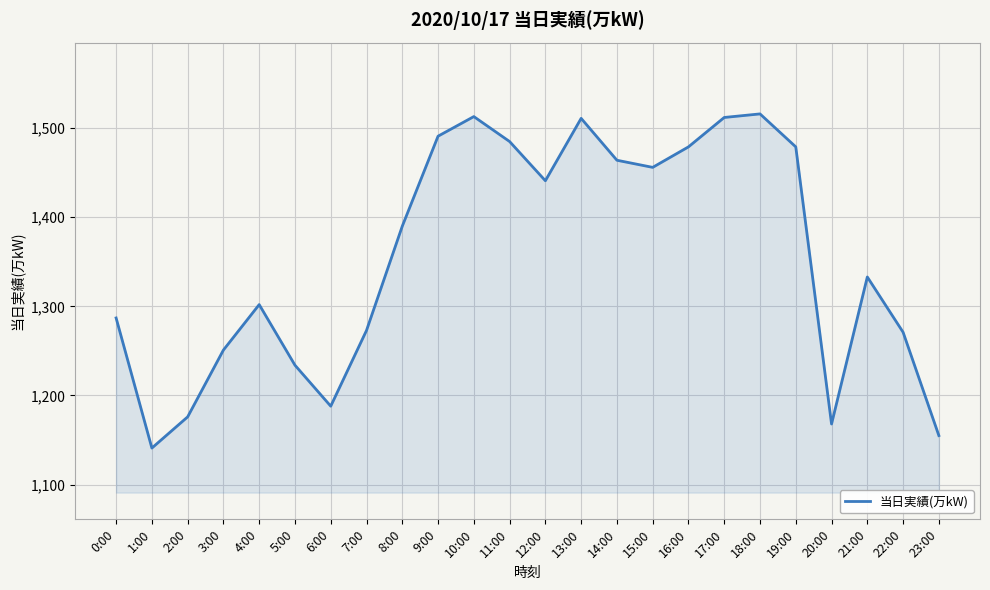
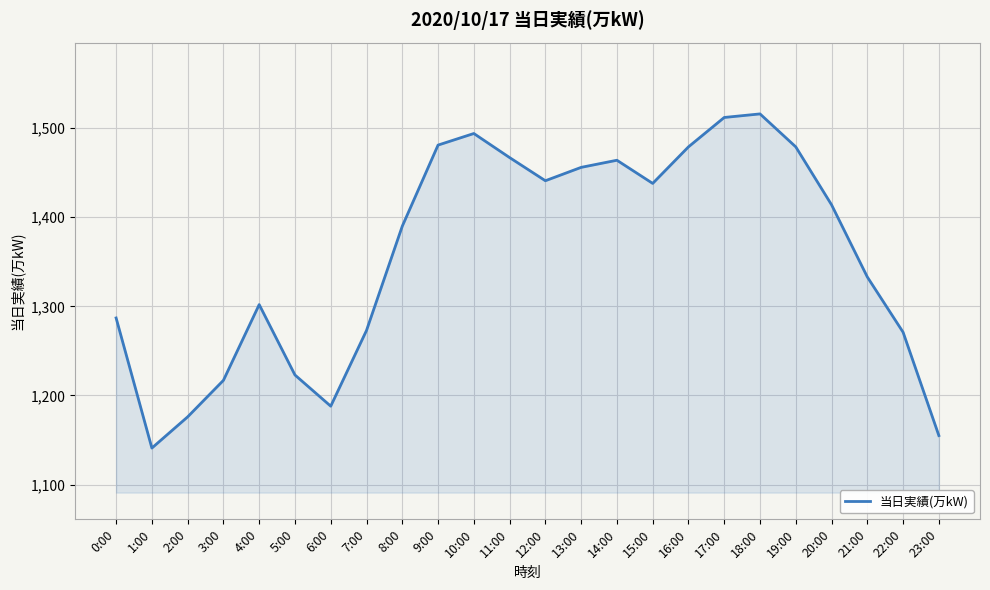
3:00: 1,250 -> 1,220
5:00: 1,230 -> 1,220
9:00: 1,490 -> 1,480
10:00: 1,510 -> 1,490
11:00: 1,490 -> 1,470
13:00: 1,510 -> 1,460
15:00: 1,460 -> 1,440
20:00: 1,170 -> 1,410
